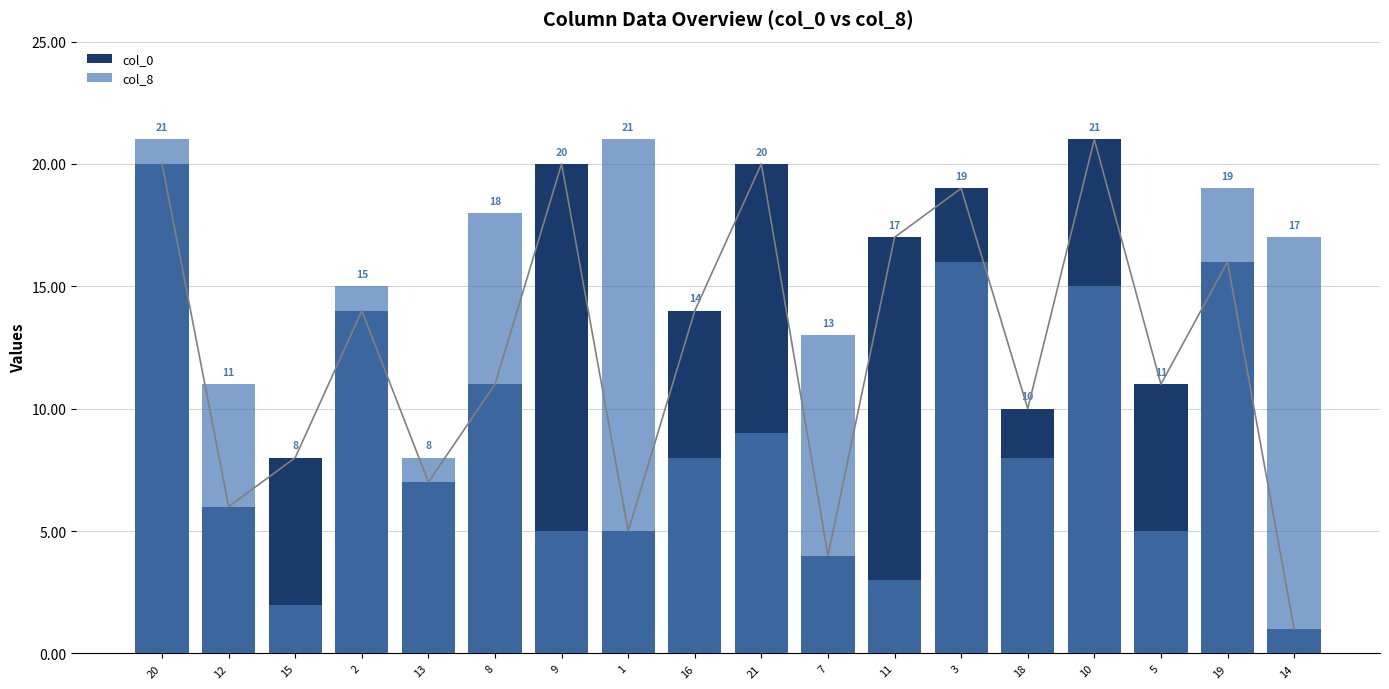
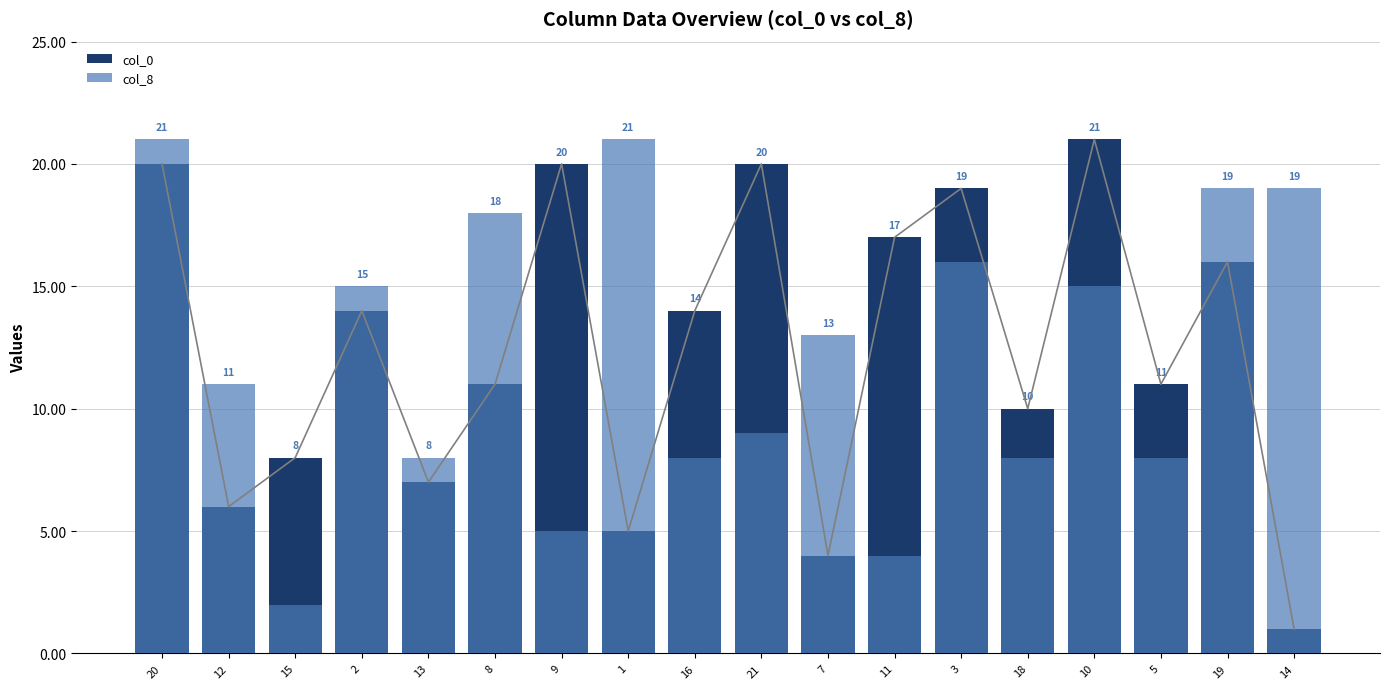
col_8, 11: 3 -> 4
col_8, 5: 5 -> 8
col_8, 14: 17 -> 19
